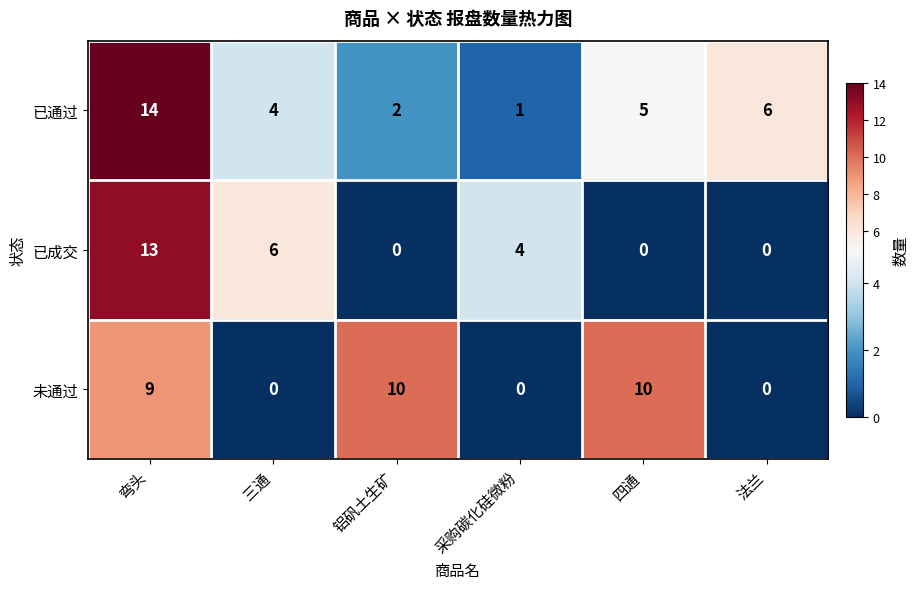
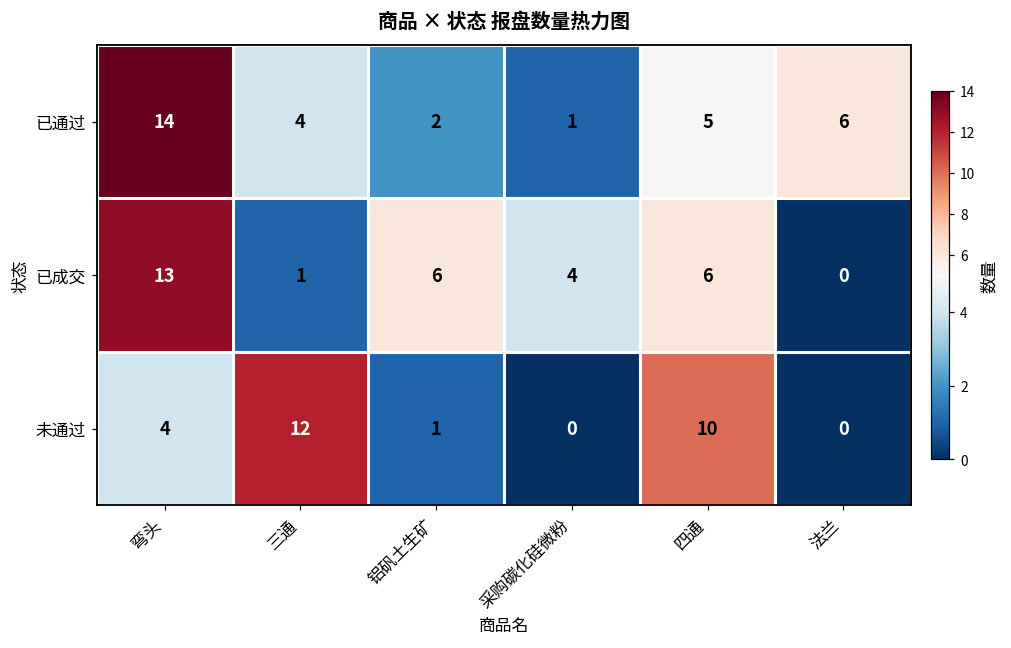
已成交, 三通: 6 -> 1
已成交, 铝矾土生矿: 0 -> 6
已成交, 四通: 0 -> 6
未通过, 弯头: 9 -> 4
未通过, 三通: 0 -> 12
未通过, 铝矾土生矿: 10 -> 1
